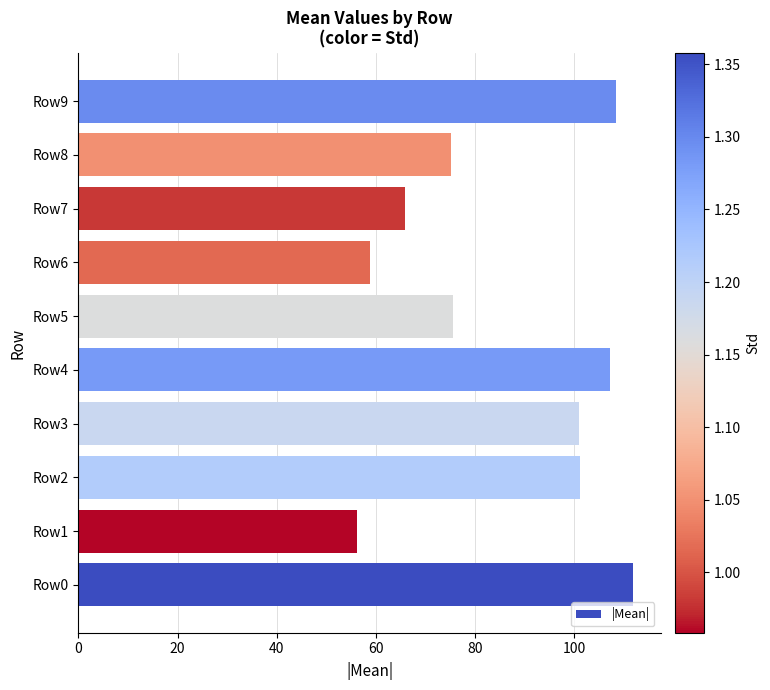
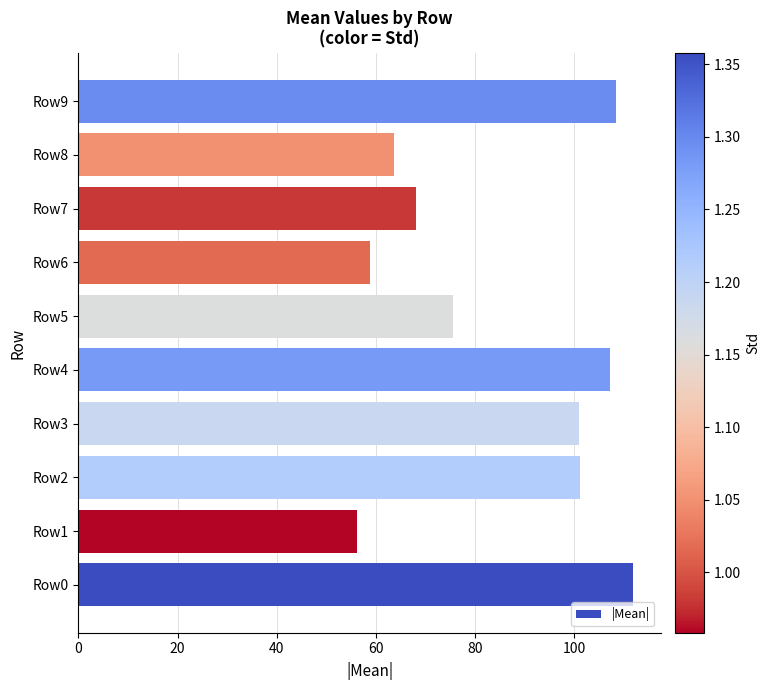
Row8: 75 -> 64
Row7: 66 -> 68
